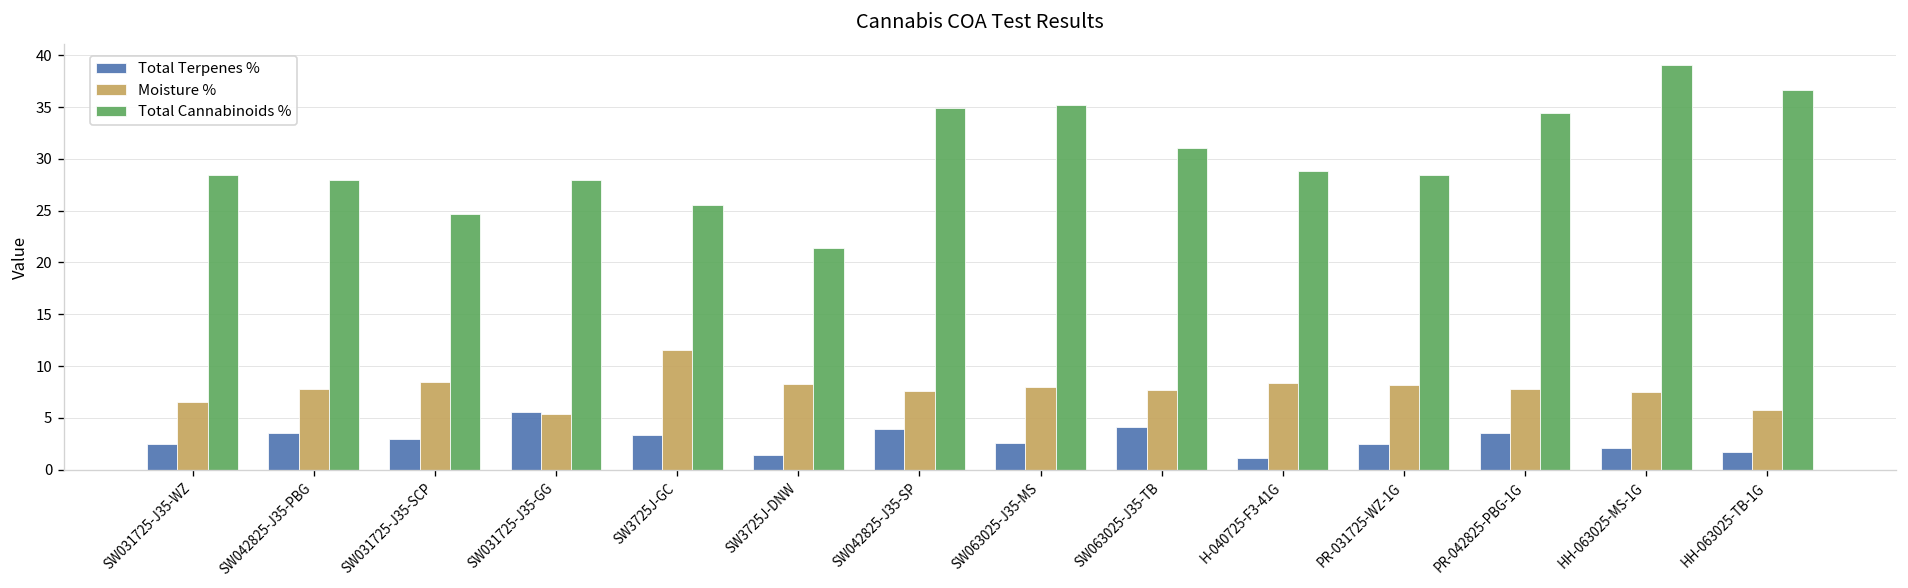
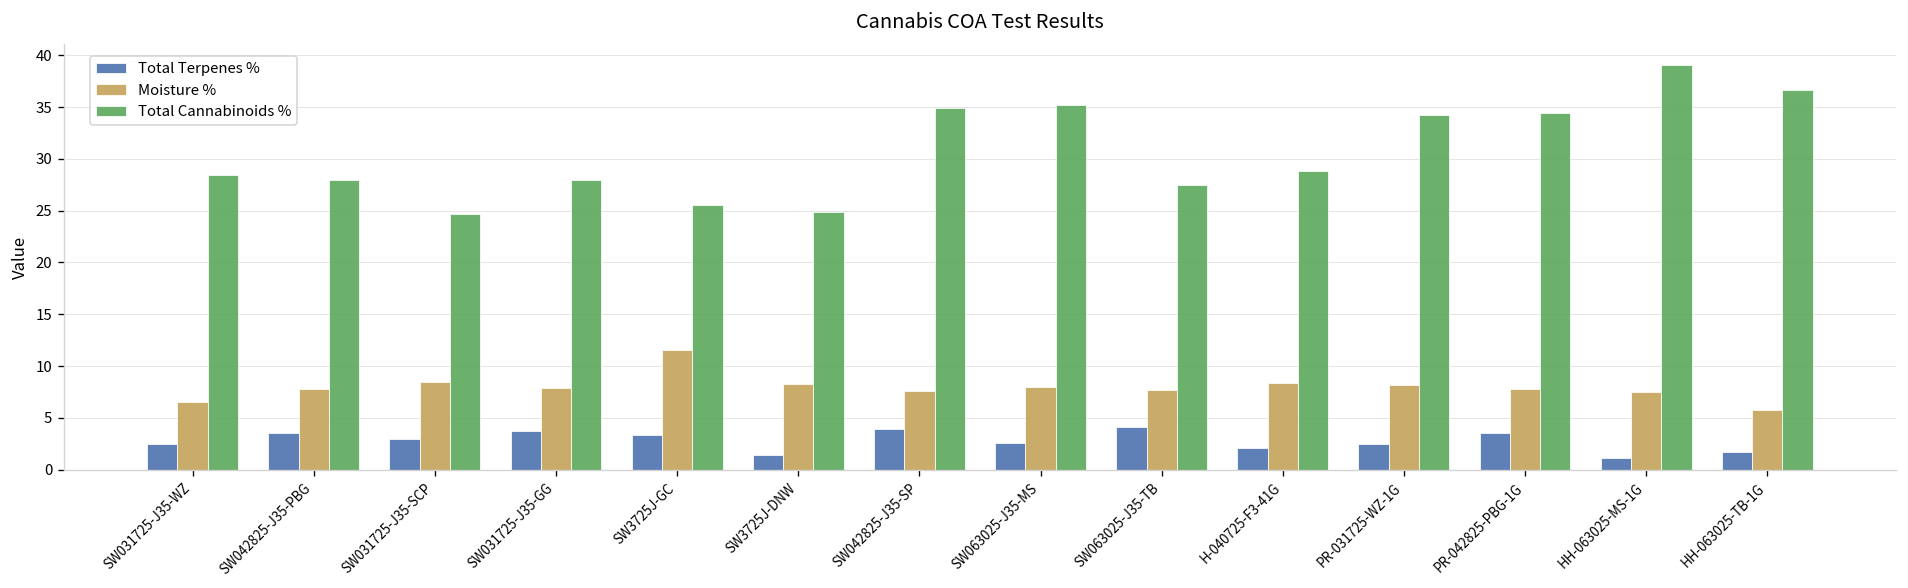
Total Terpenes %, SW031725-J35-GG: 6 -> 4
Moisture %, SW031725-J35-GG: 5 -> 8
Total Cannabinoids %, SW3725J-DNW: 21 -> 25
Total Cannabinoids %, SW063025-J35-TB: 31 -> 28
Total Terpenes %, H-040725-F3-41G: 1 -> 2
Total Cannabinoids %, PR-031725-WZ-1G: 28 -> 34
Total Terpenes %, HH-063025-MS-1G: 2 -> 1
